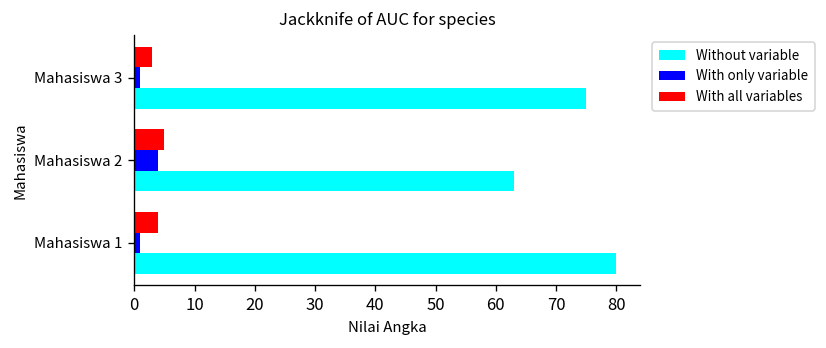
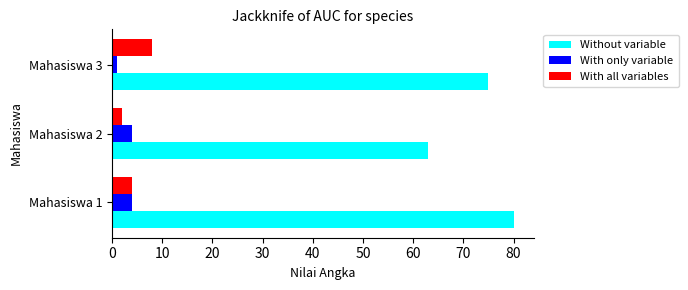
With all variables, Mahasiswa 3: 3 -> 8
With all variables, Mahasiswa 2: 5 -> 2
With only variable, Mahasiswa 1: 1 -> 4
